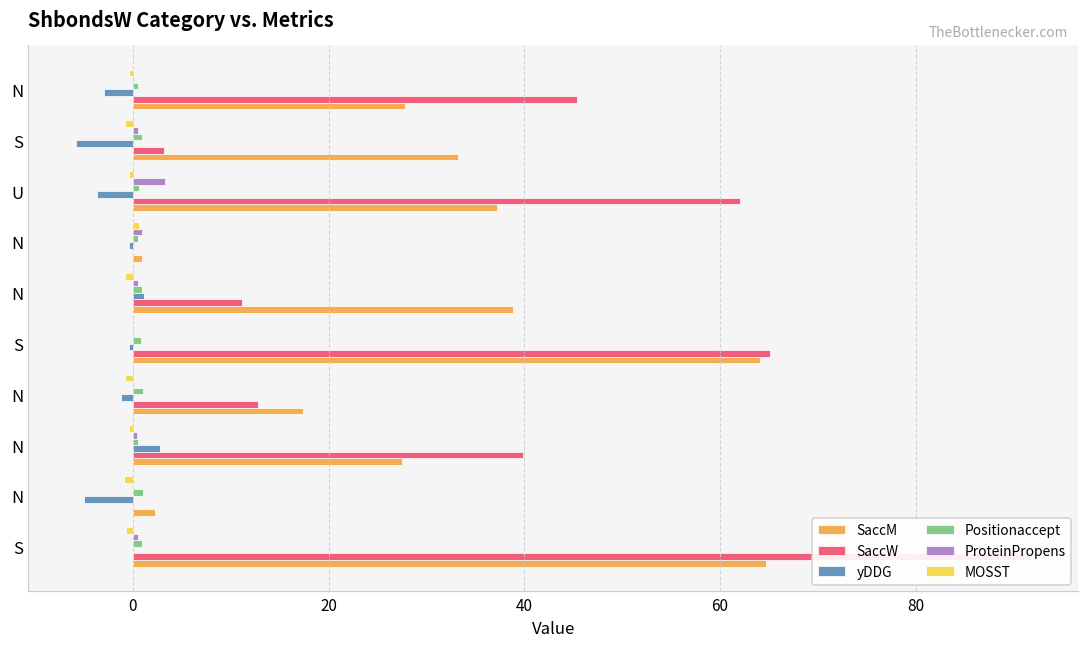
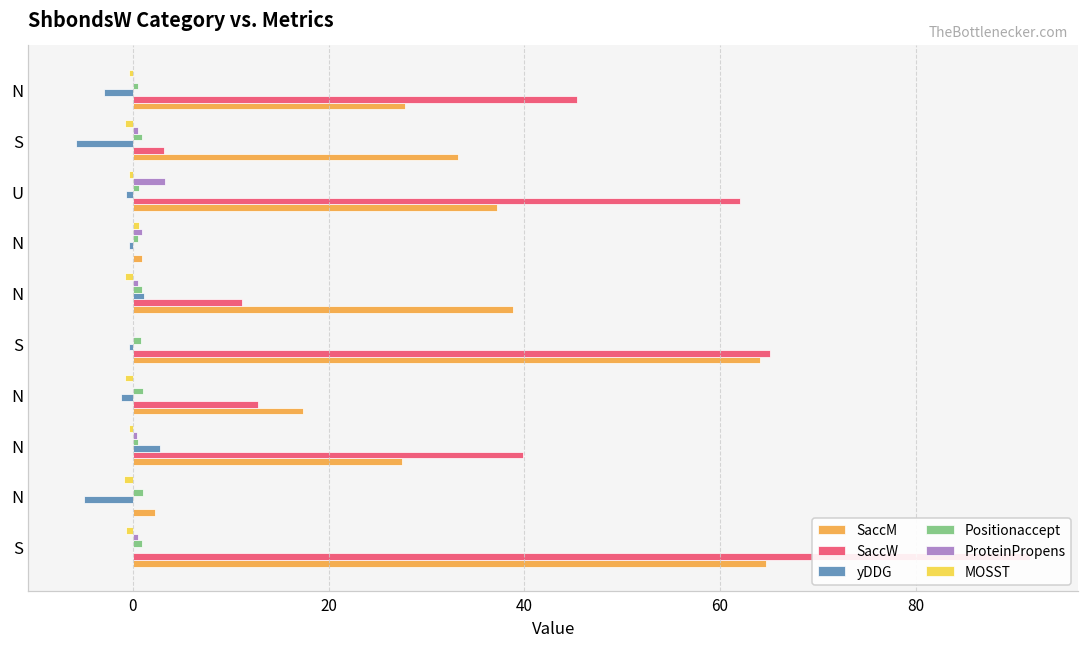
yDDG, U: -4 -> -1
